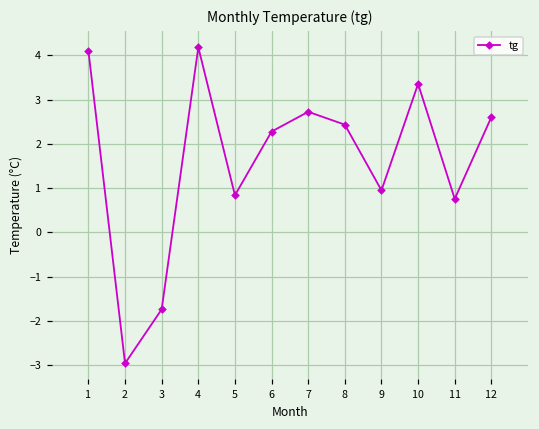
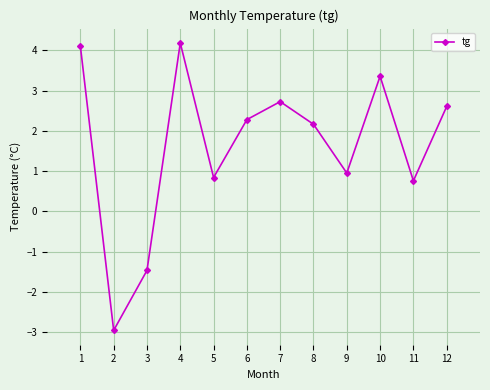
3: -1.7 -> -1.5
8: 2.4 -> 2.2
